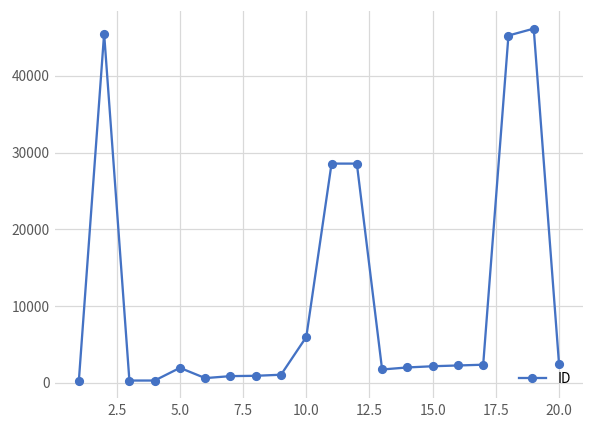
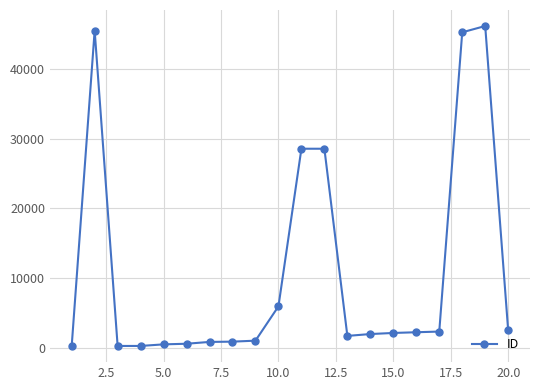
5.0: 2000 -> 1000
